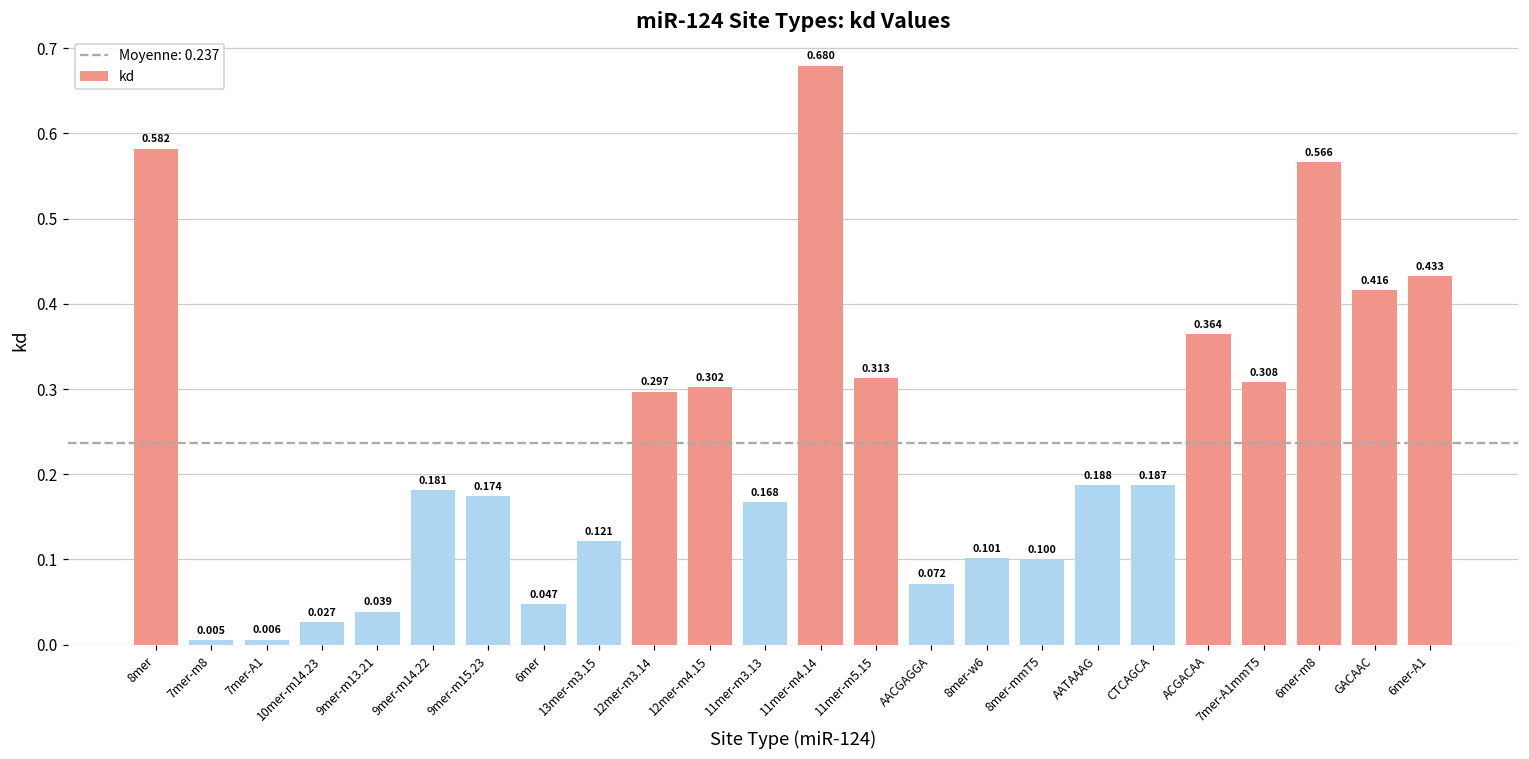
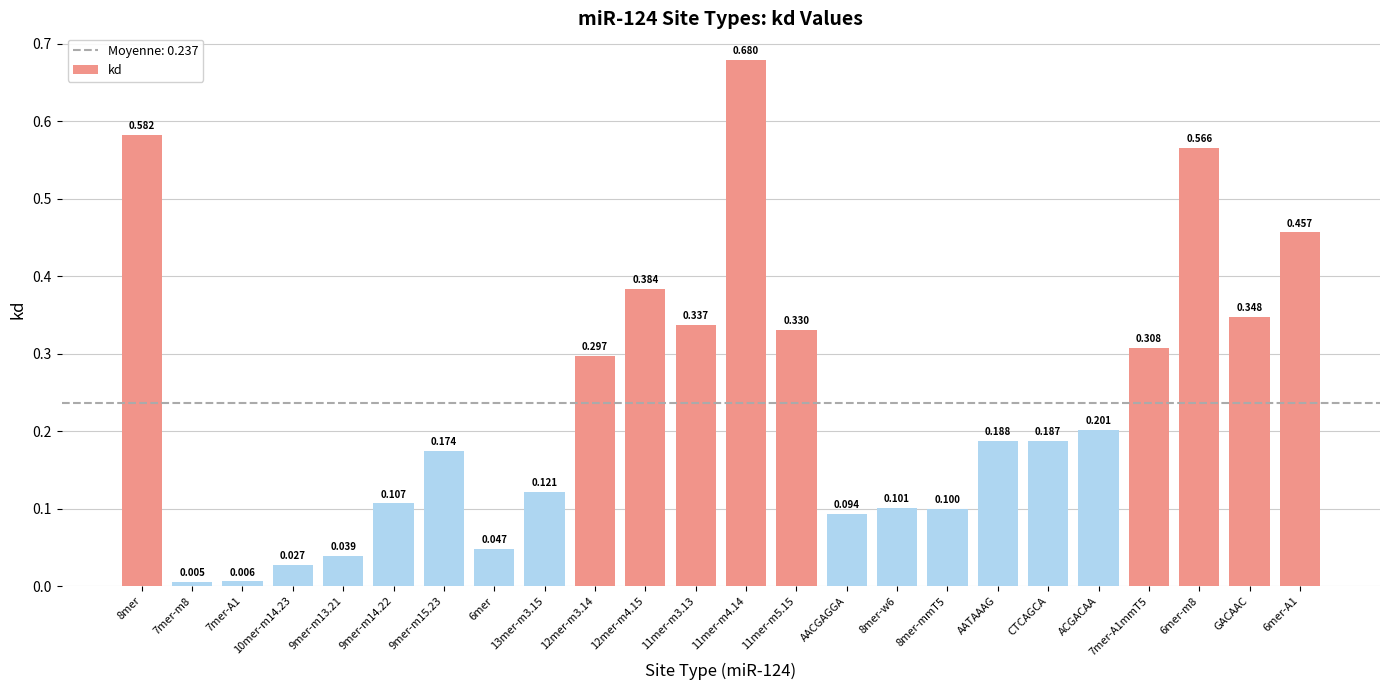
9mer-m14.22: 0.181 -> 0.107
12mer-m4.15: 0.302 -> 0.384
11mer-m3.13: 0.168 -> 0.337
11mer-m5.15: 0.313 -> 0.330
AACGAGGA: 0.072 -> 0.094
ACGACAA: 0.364 -> 0.201
GACAAC: 0.416 -> 0.348
6mer-A1: 0.433 -> 0.457
